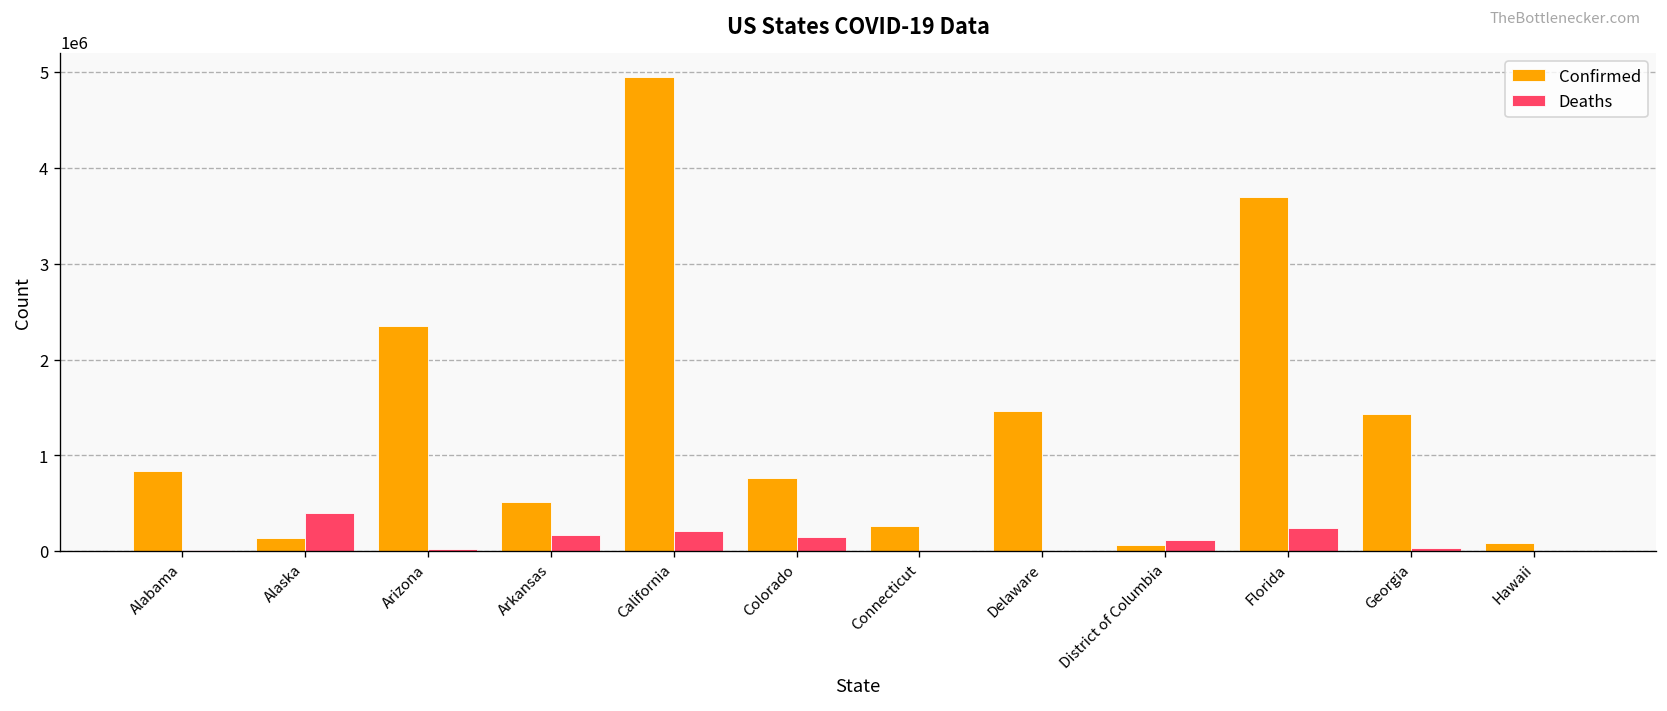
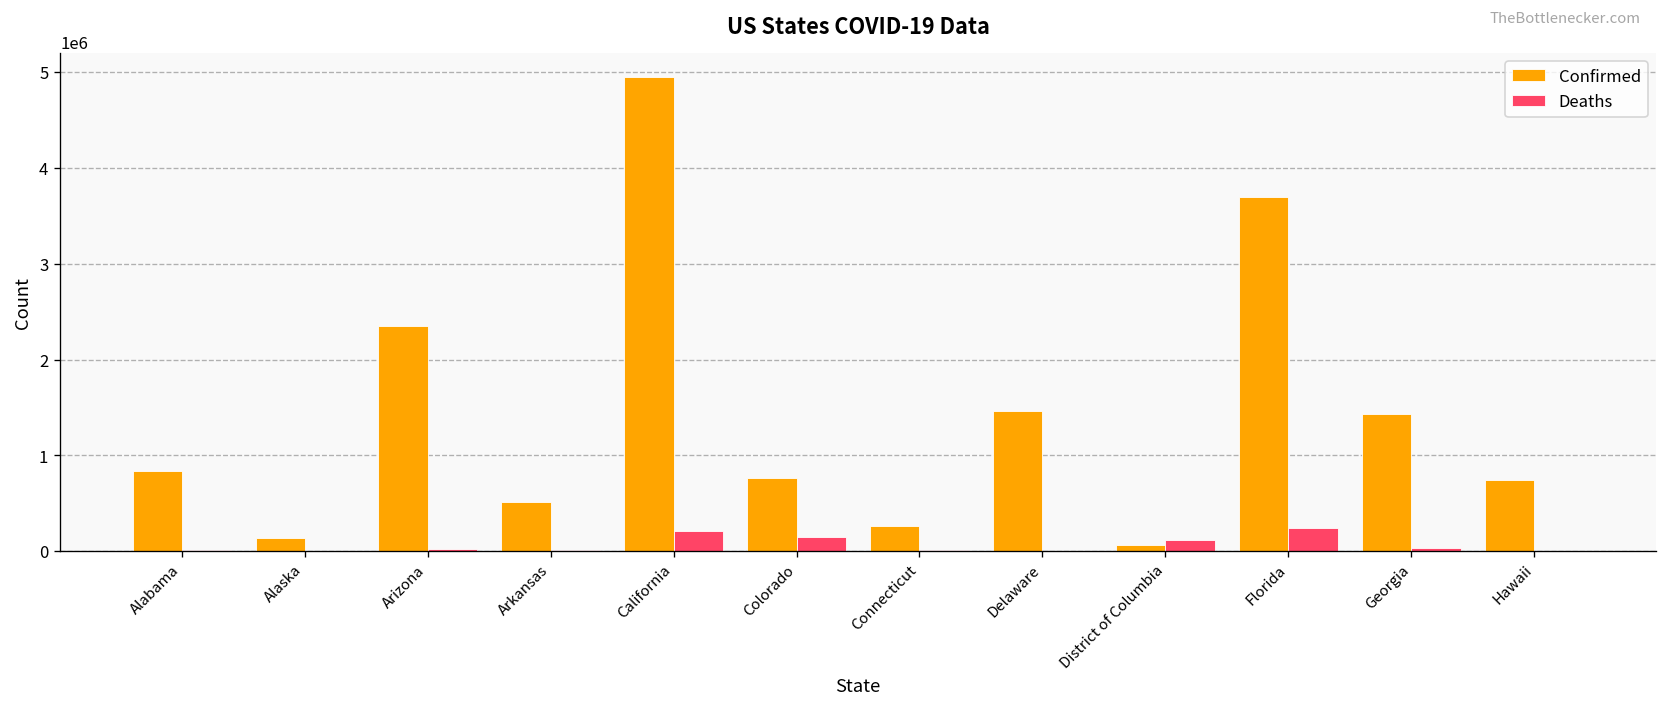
Deaths, Alaska: 400000 -> 0
Deaths, Arkansas: 200000 -> 0
Confirmed, Hawaii: 100000 -> 700000
